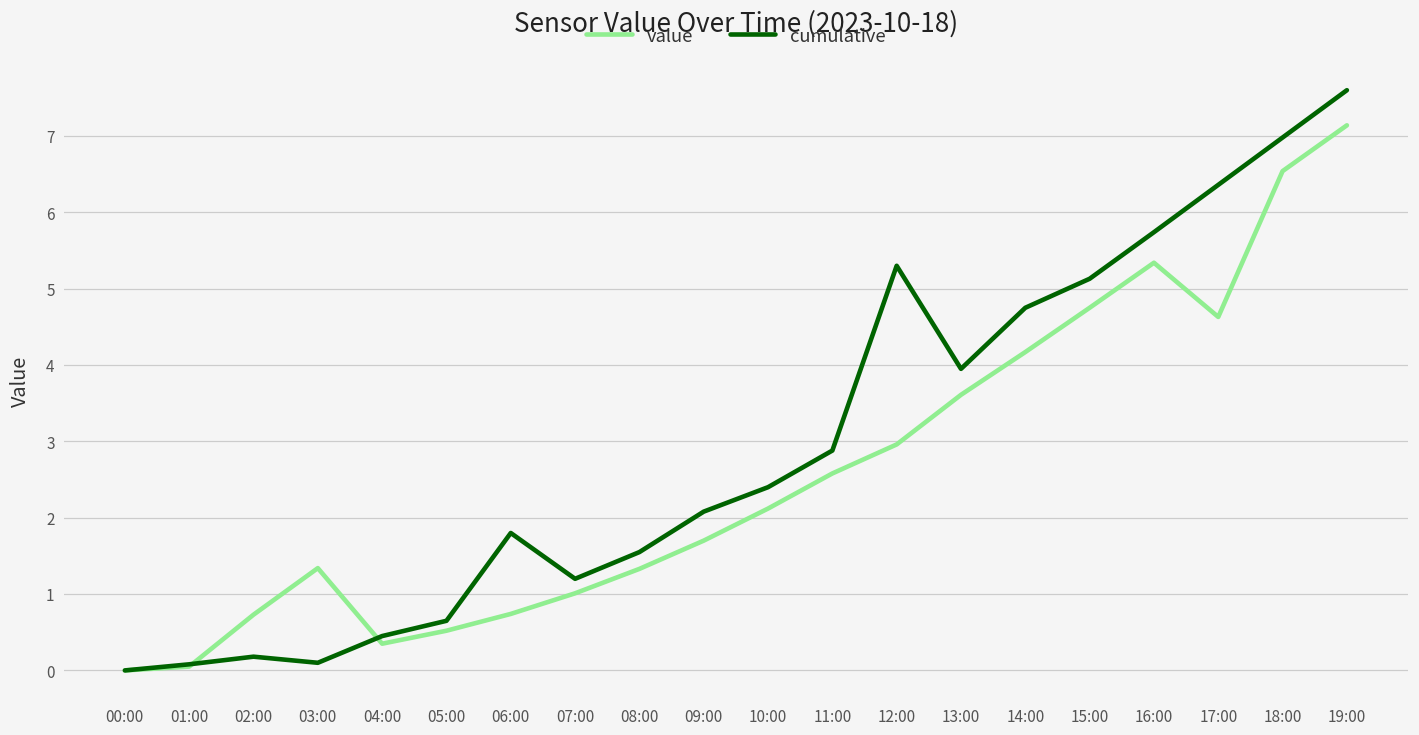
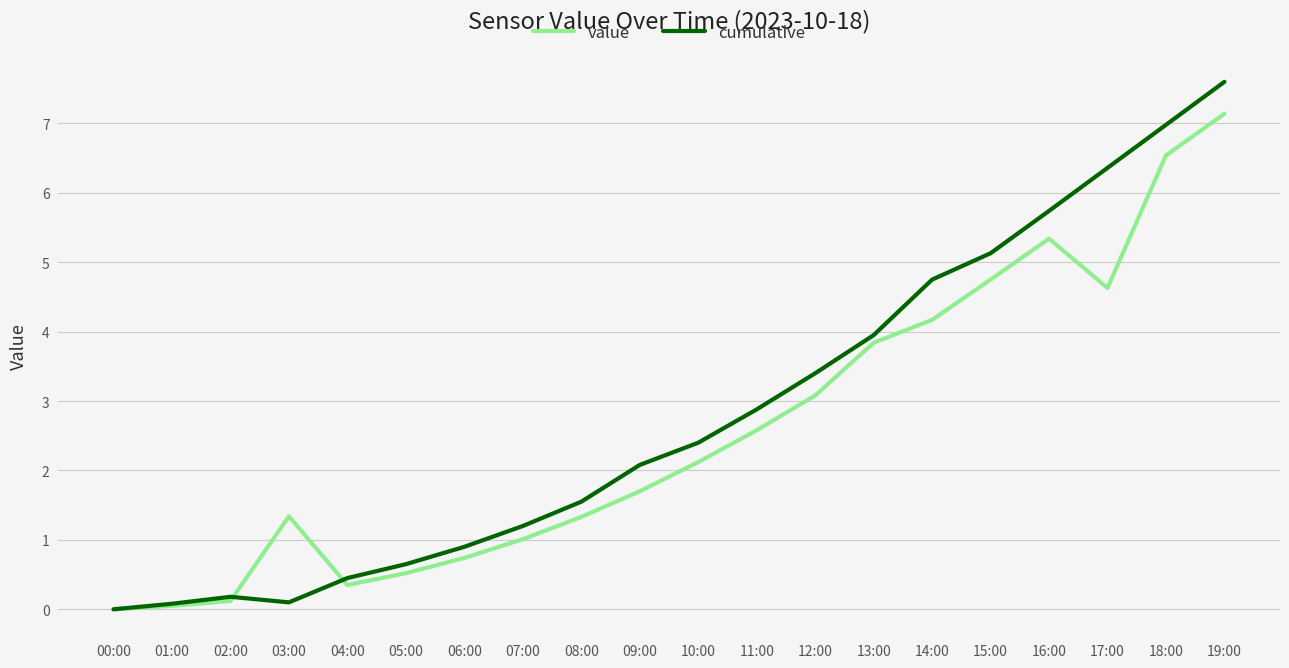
value, 02:00: 0.7 -> 0.1
cumulative, 06:00: 1.8 -> 0.9
value, 12:00: 3.0 -> 3.1
cumulative, 12:00: 5.3 -> 3.4
value, 13:00: 3.6 -> 3.8
